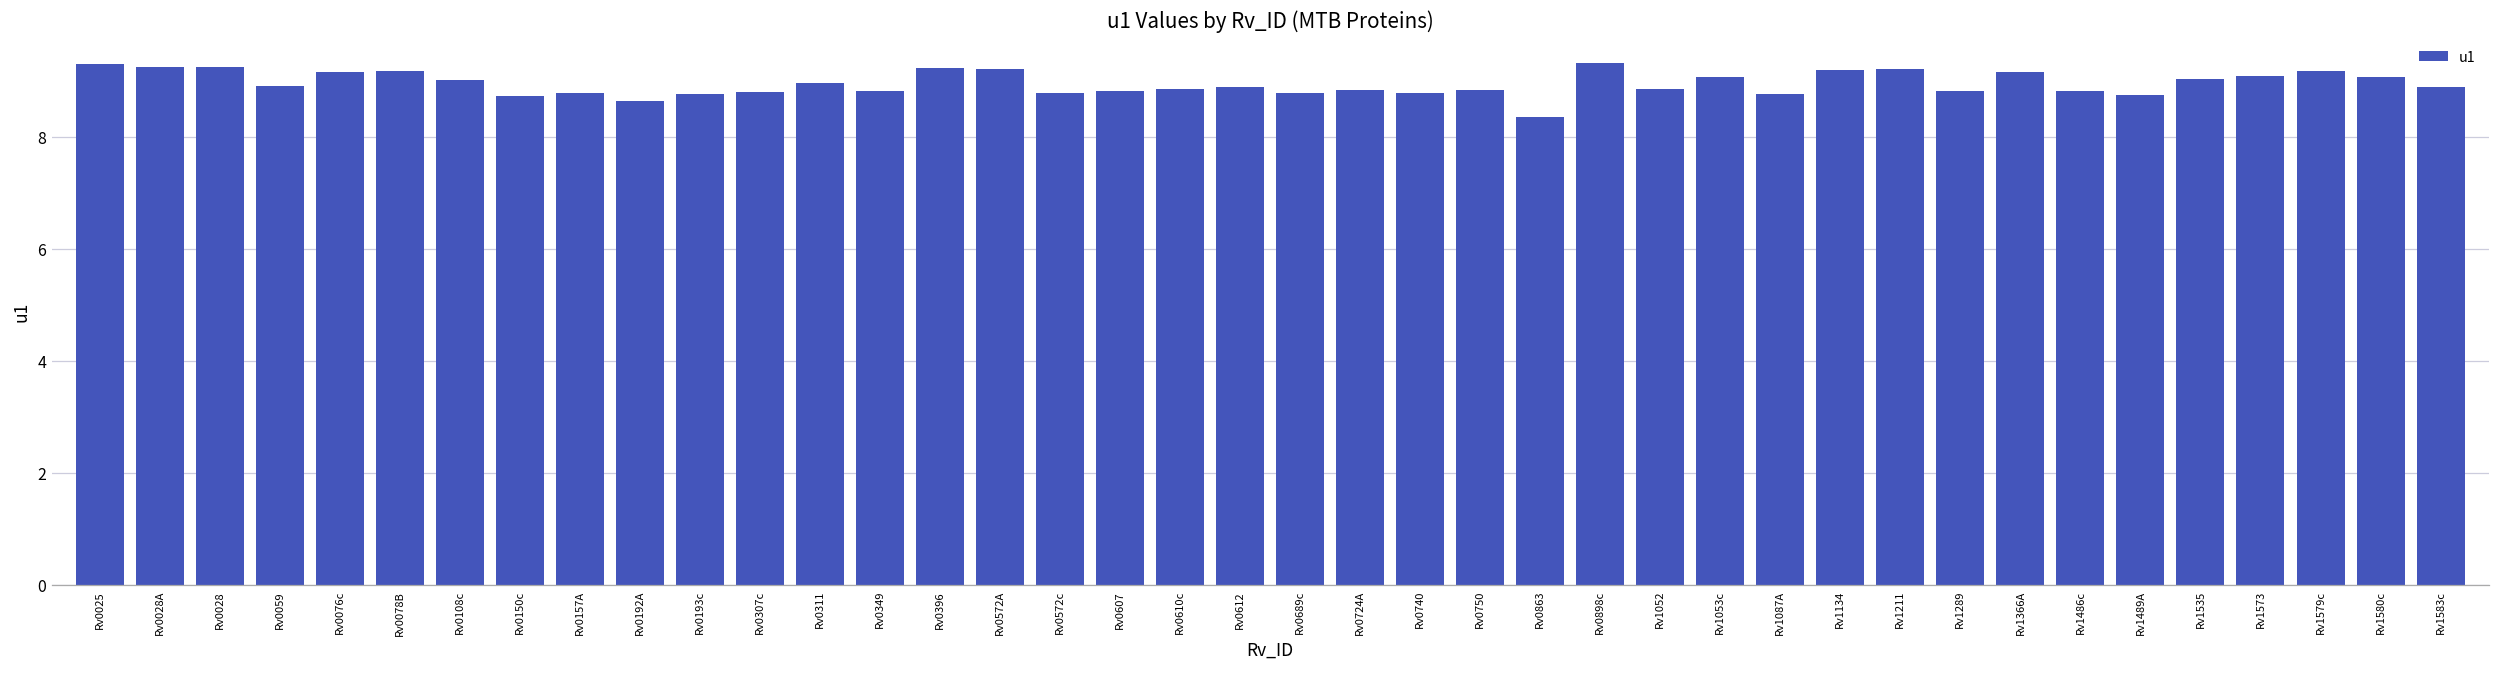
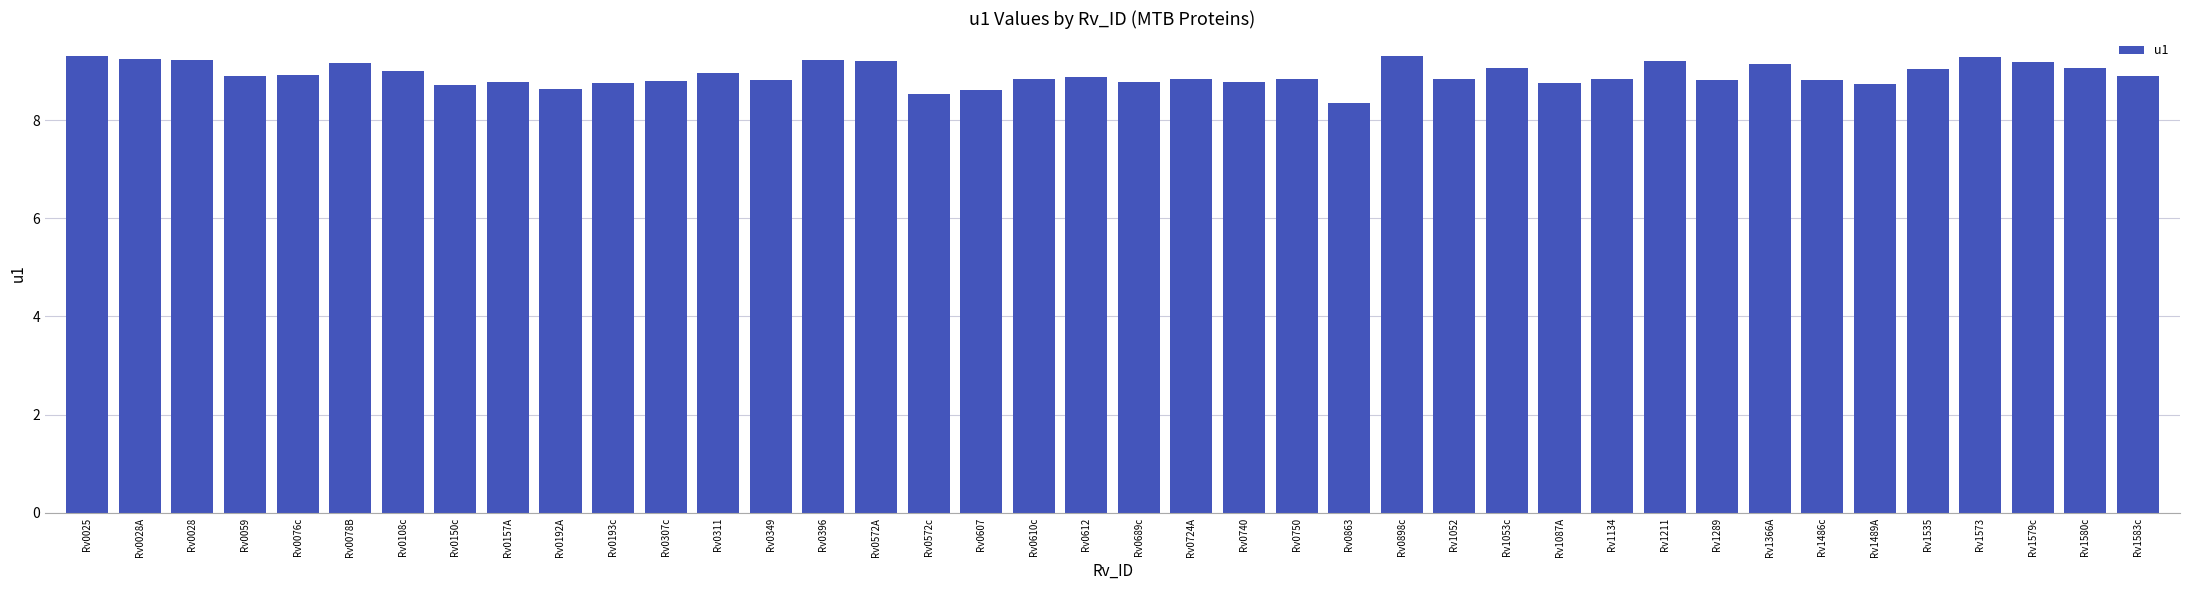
Rv0076c: 9.1 -> 8.9
Rv0572c: 8.8 -> 8.5
Rv0607: 8.8 -> 8.6
Rv1134: 9.2 -> 8.8
Rv1573: 9.1 -> 9.3
